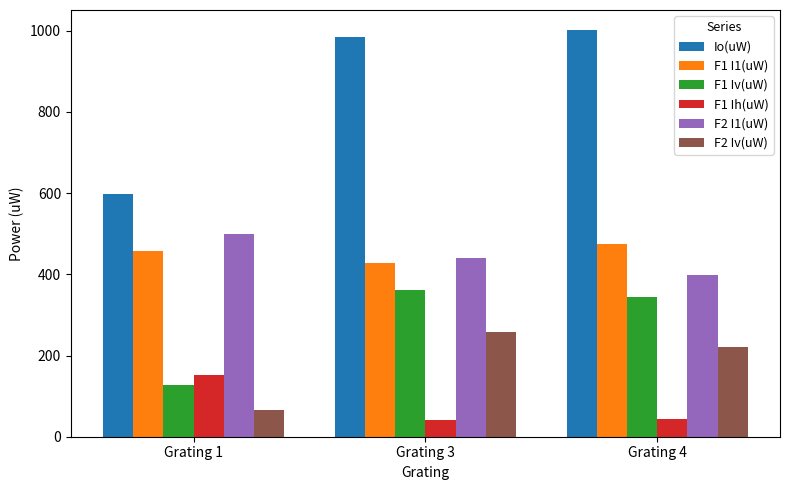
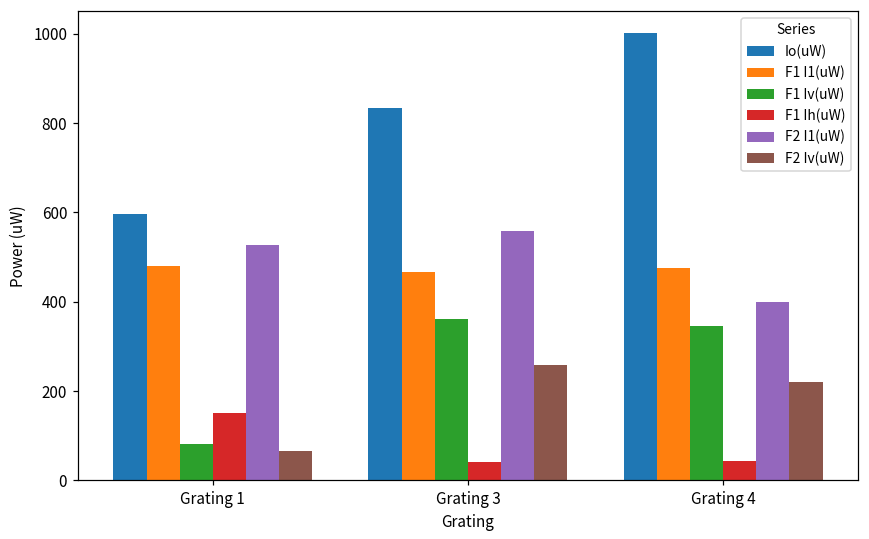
F1 I1(uW), Grating 1: 460 -> 480
F1 Iv(uW), Grating 1: 130 -> 80
F2 I1(uW), Grating 1: 500 -> 530
Io(uW), Grating 3: 990 -> 830
F1 I1(uW), Grating 3: 430 -> 470
F2 I1(uW), Grating 3: 440 -> 560
